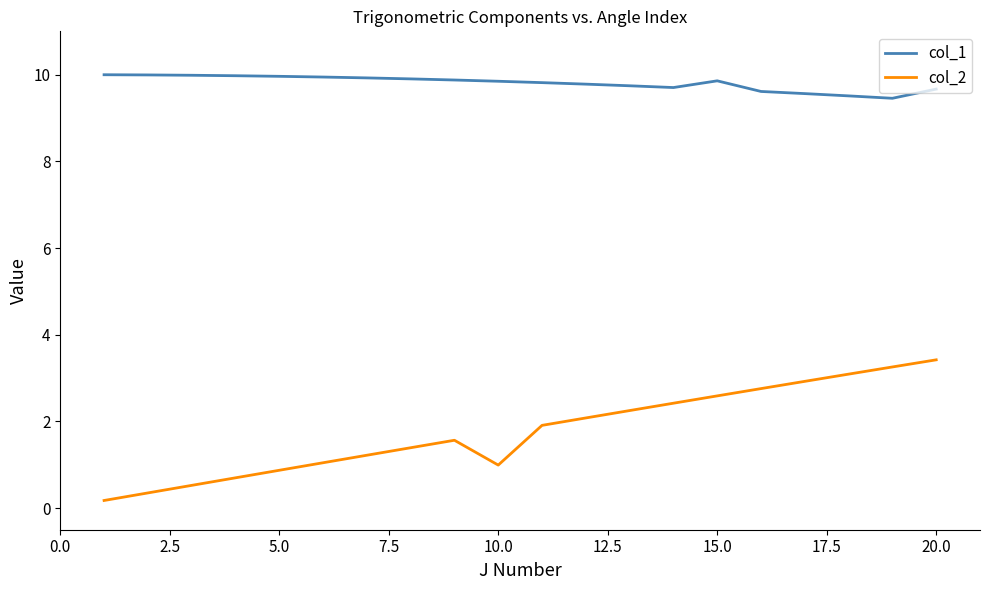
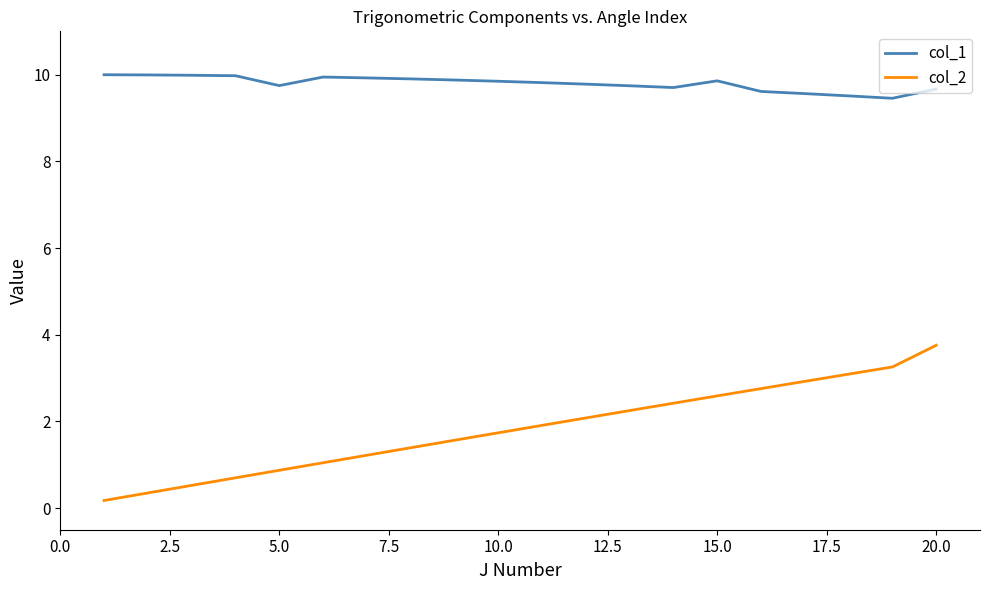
col_1, 5.0: 10.0 -> 9.7
col_2, 10.0: 1.0 -> 1.7
col_2, 20.0: 3.4 -> 3.8
